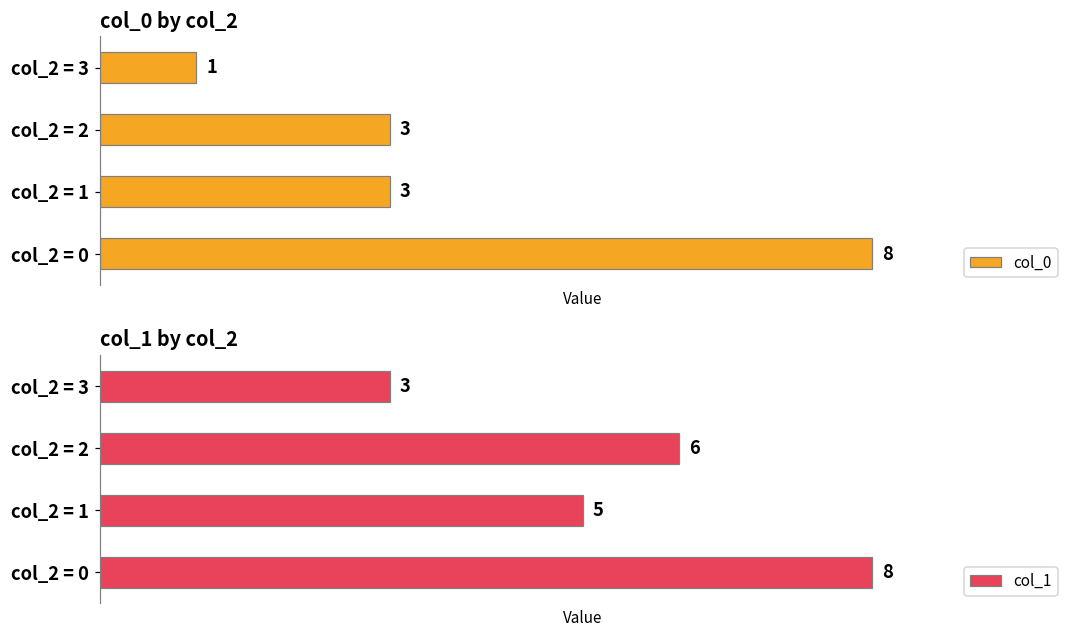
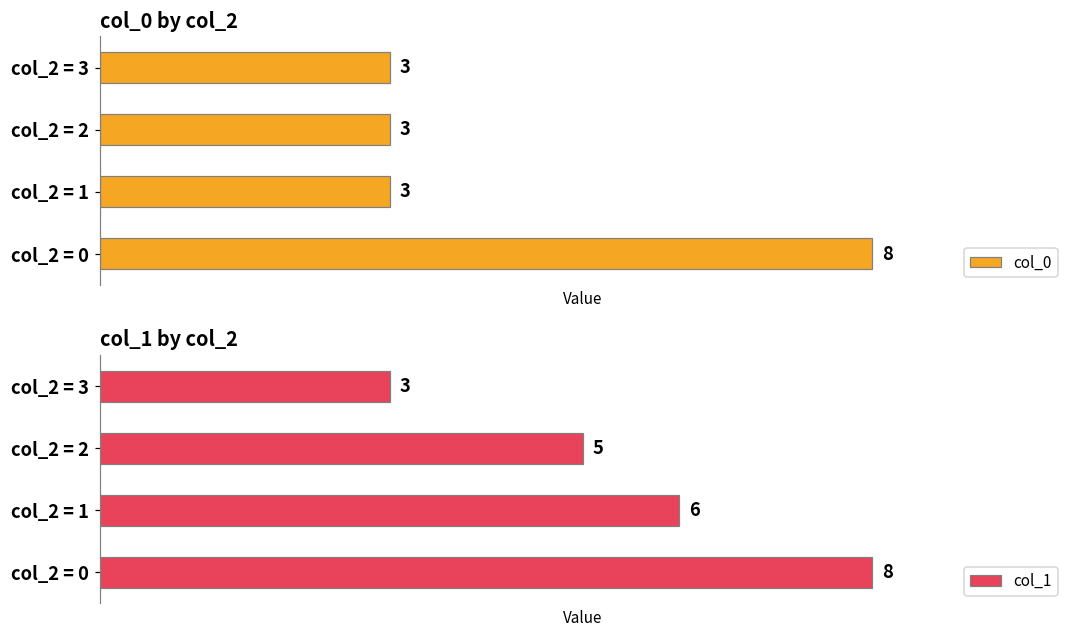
col_0 by col_2, col_2 = 3: 1 -> 3
col_1 by col_2, col_2 = 2: 6 -> 5
col_1 by col_2, col_2 = 1: 5 -> 6
